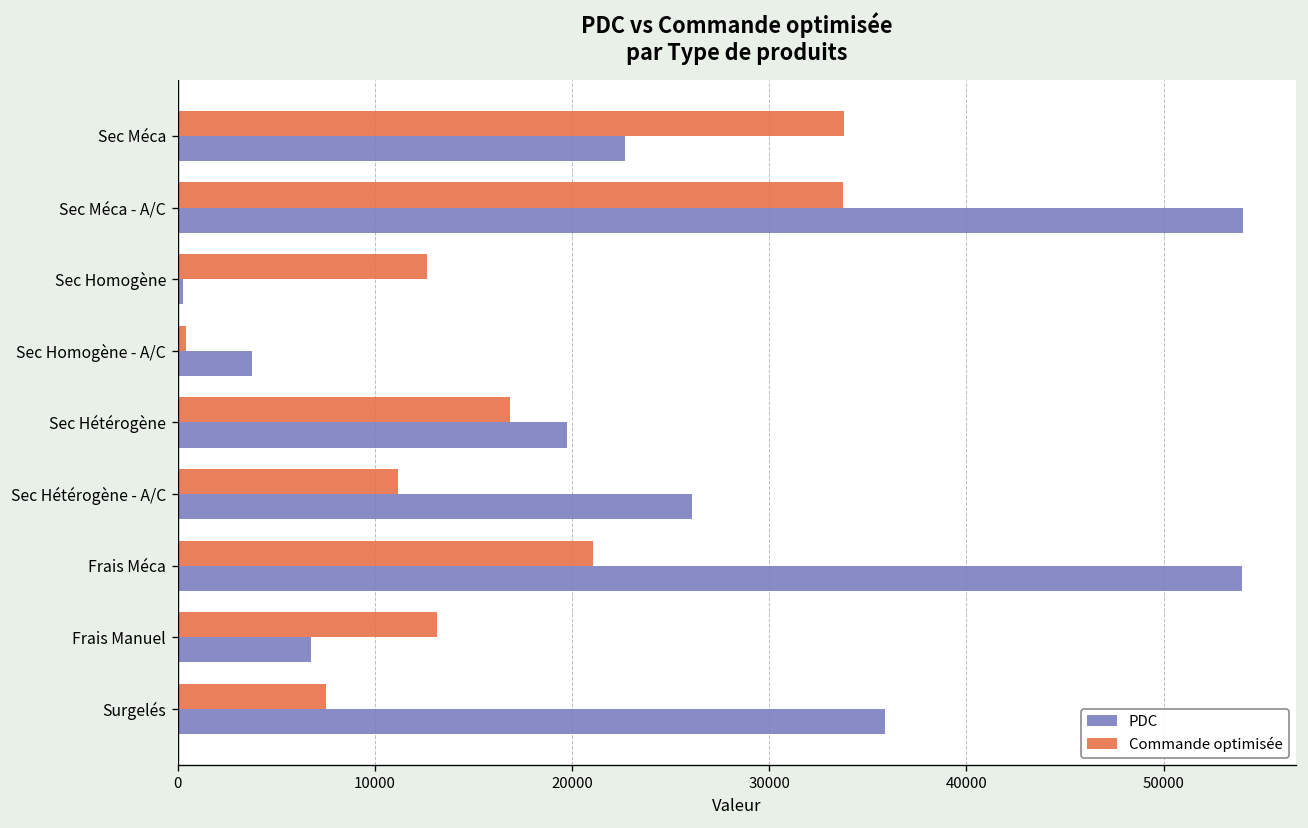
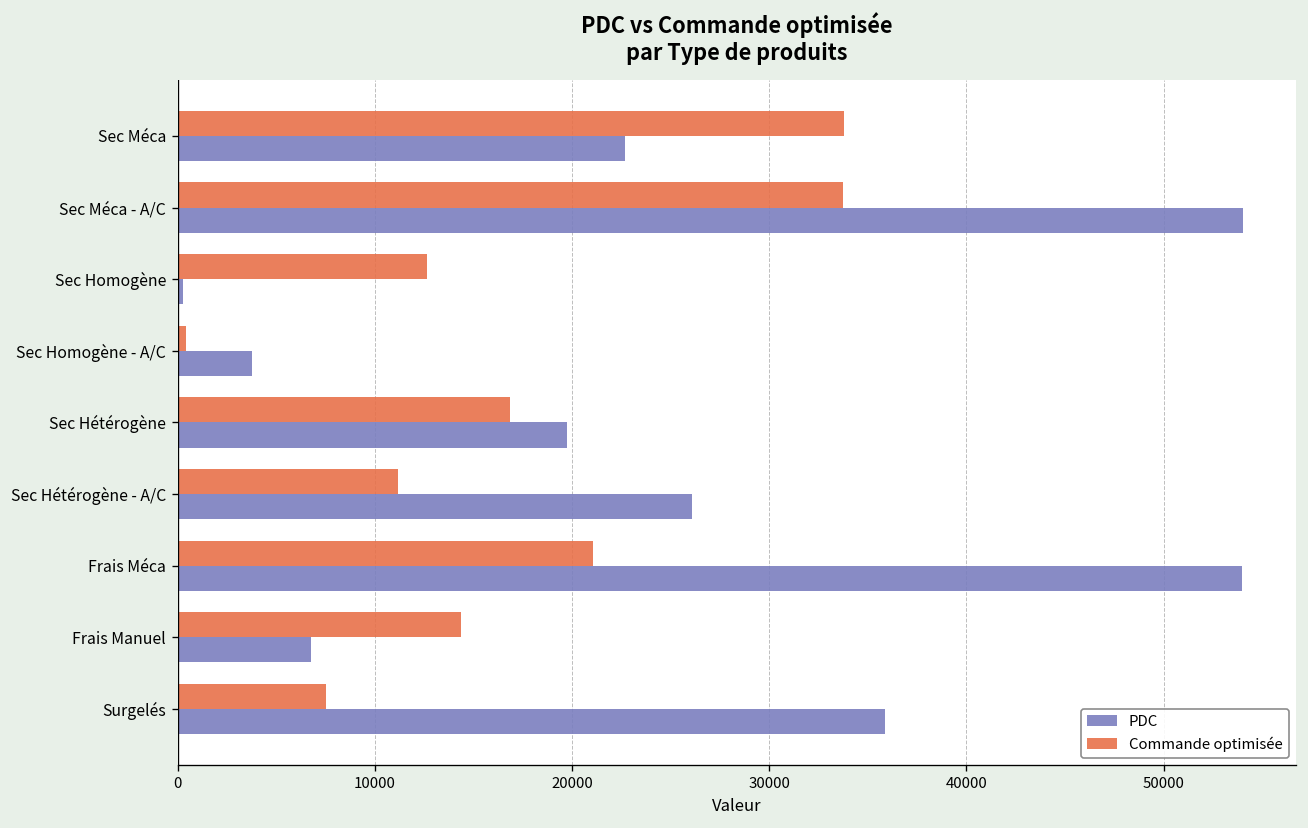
Commande optimisée, Frais Manuel: 13200 -> 14400
